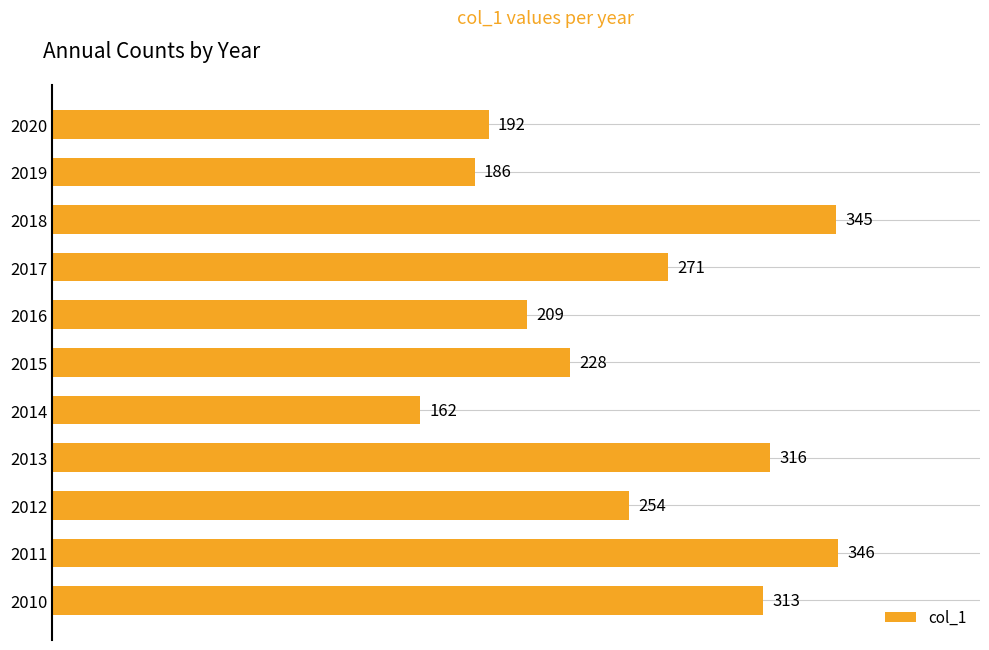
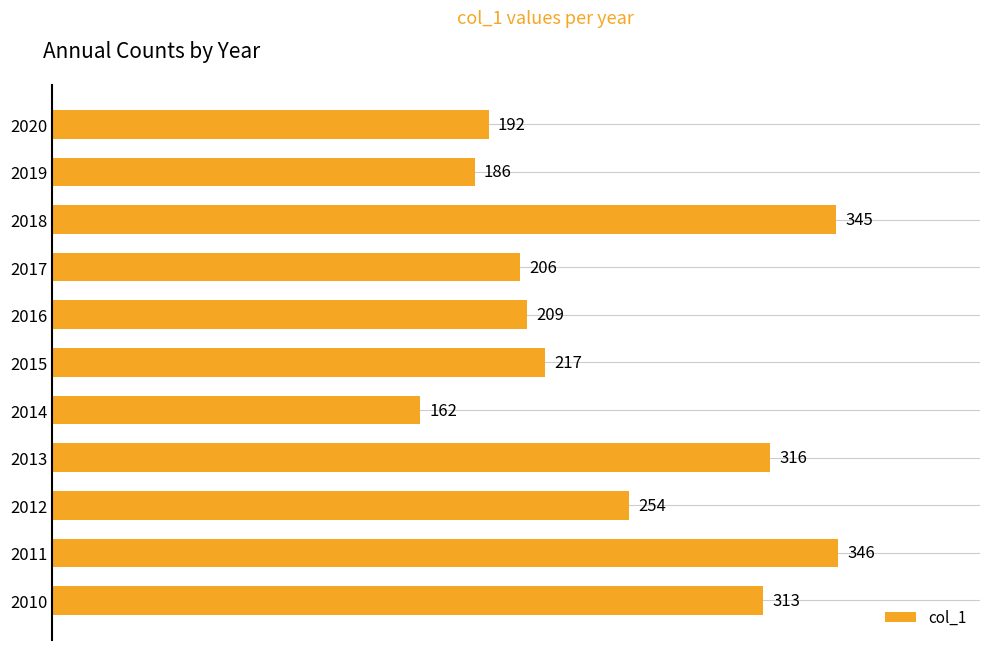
2017: 271 -> 206
2015: 228 -> 217
